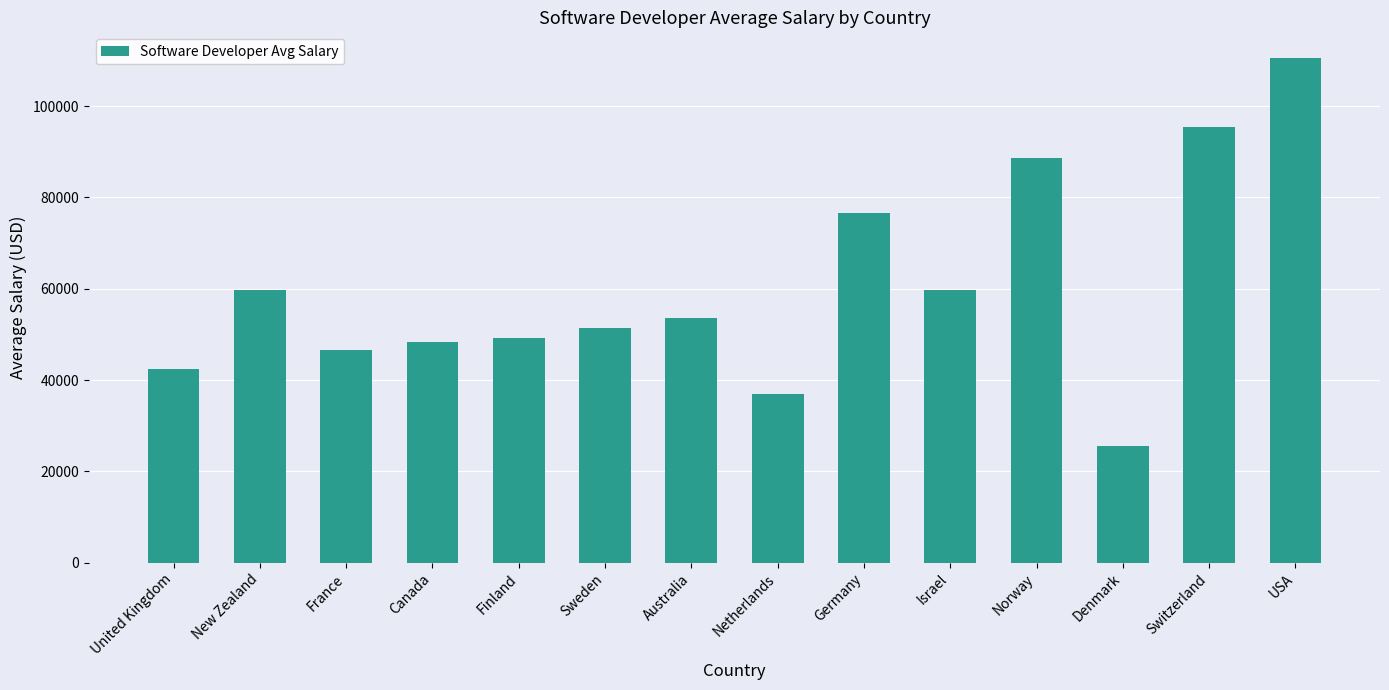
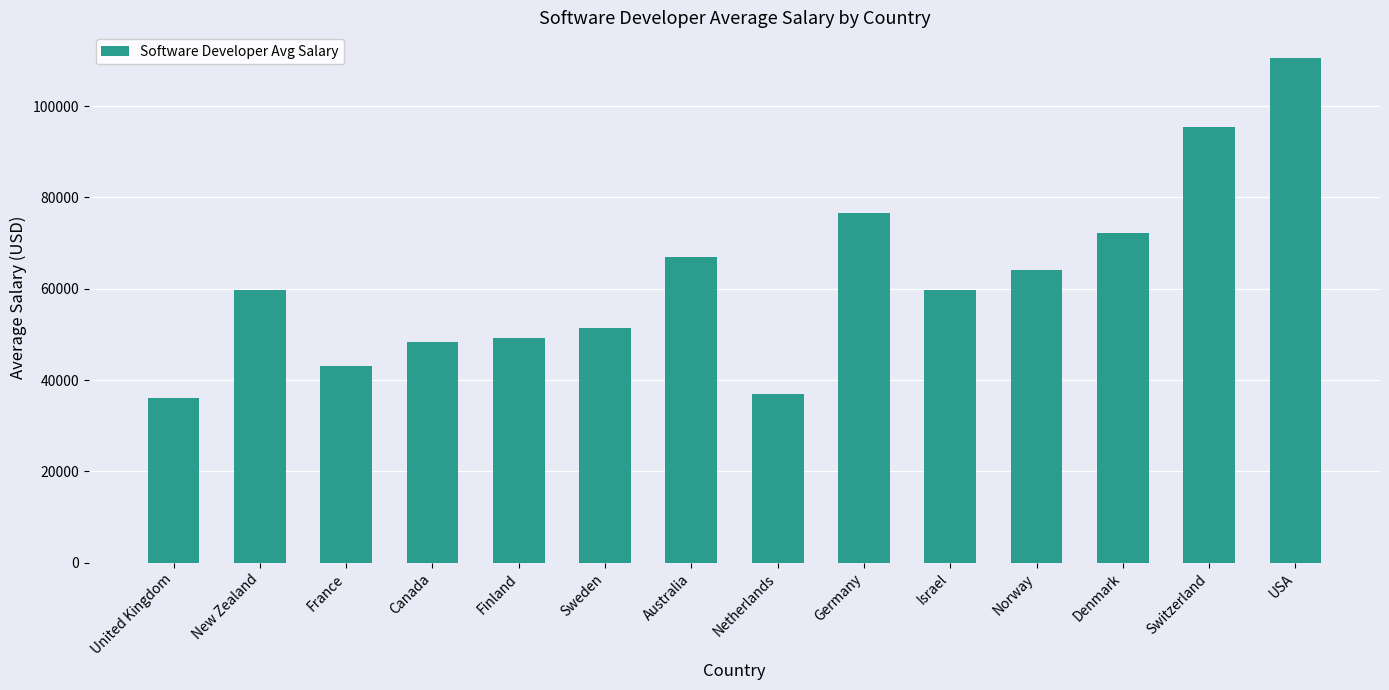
United Kingdom: 42000 -> 36000
France: 47000 -> 43000
Australia: 54000 -> 67000
Norway: 89000 -> 64000
Denmark: 26000 -> 72000
